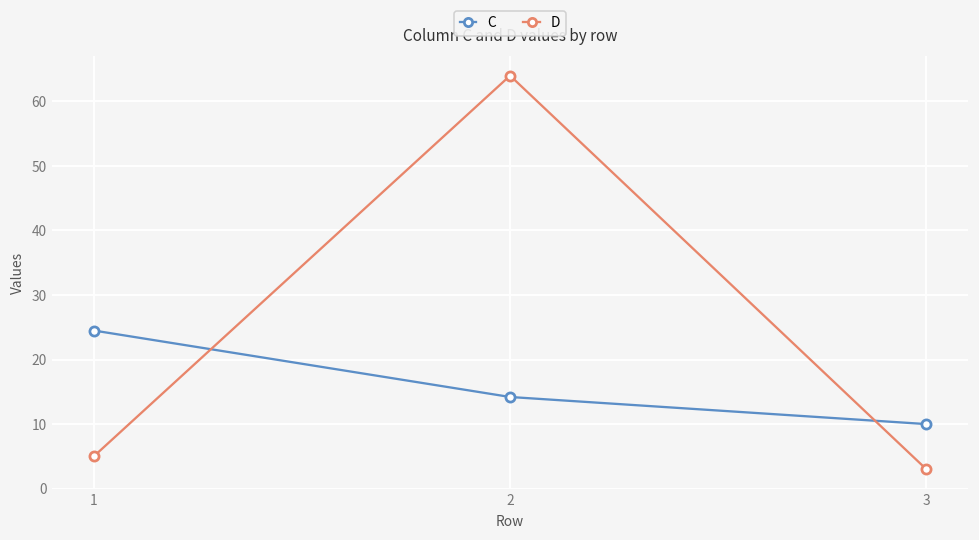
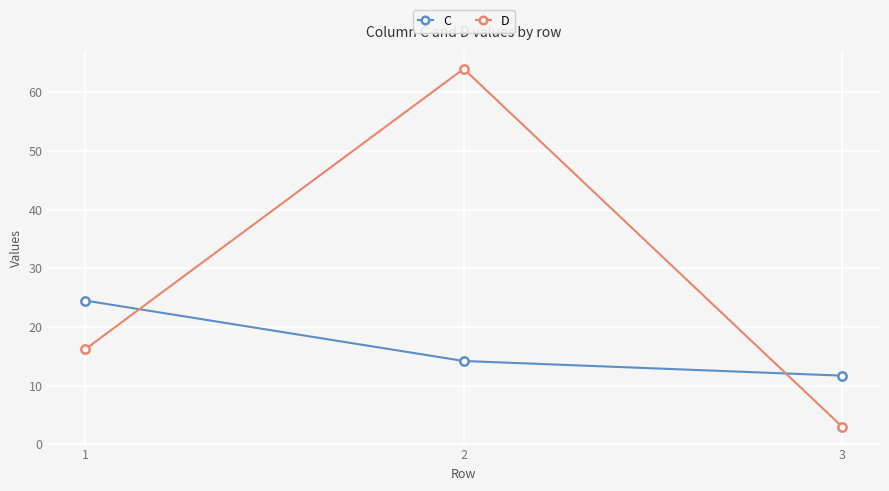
D, 1: 5 -> 16
C, 3: 10 -> 12
